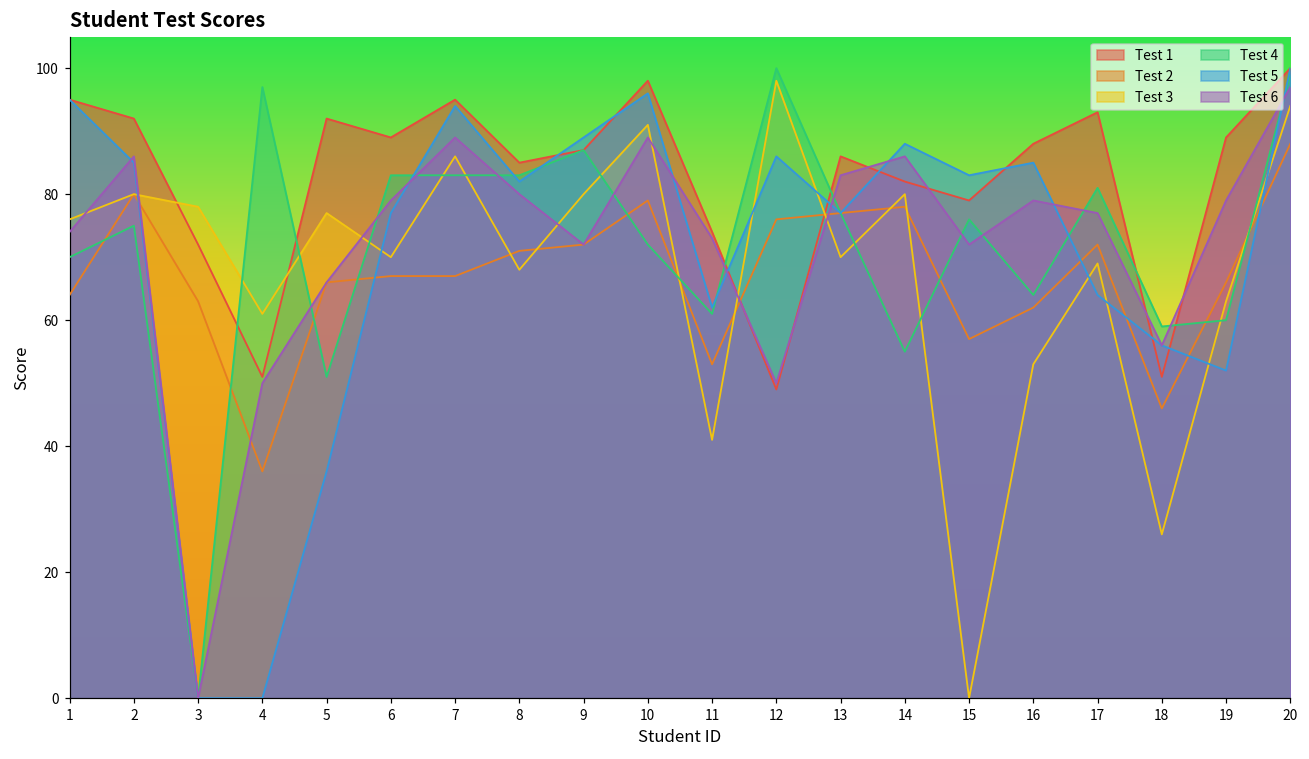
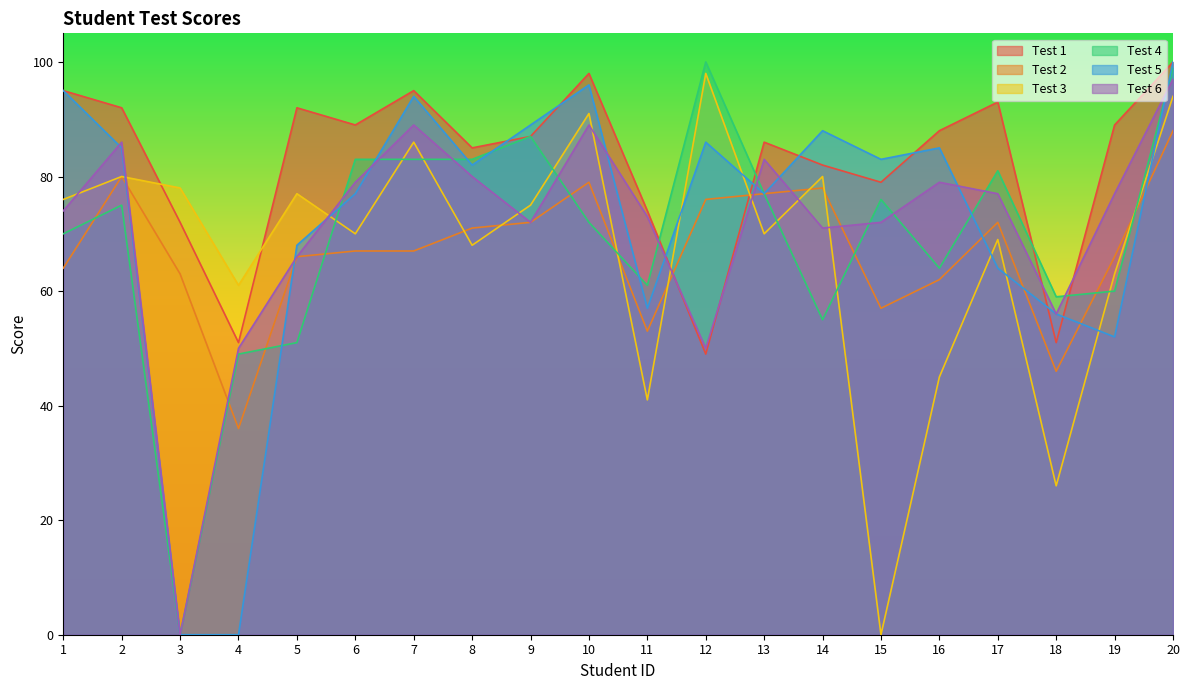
Test 4, 4: 97 -> 49
Test 5, 5: 36 -> 68
Test 3, 9: 80 -> 75
Test 5, 11: 62 -> 57
Test 6, 14: 86 -> 71
Test 3, 16: 53 -> 45
Test 6, 19: 79 -> 77
